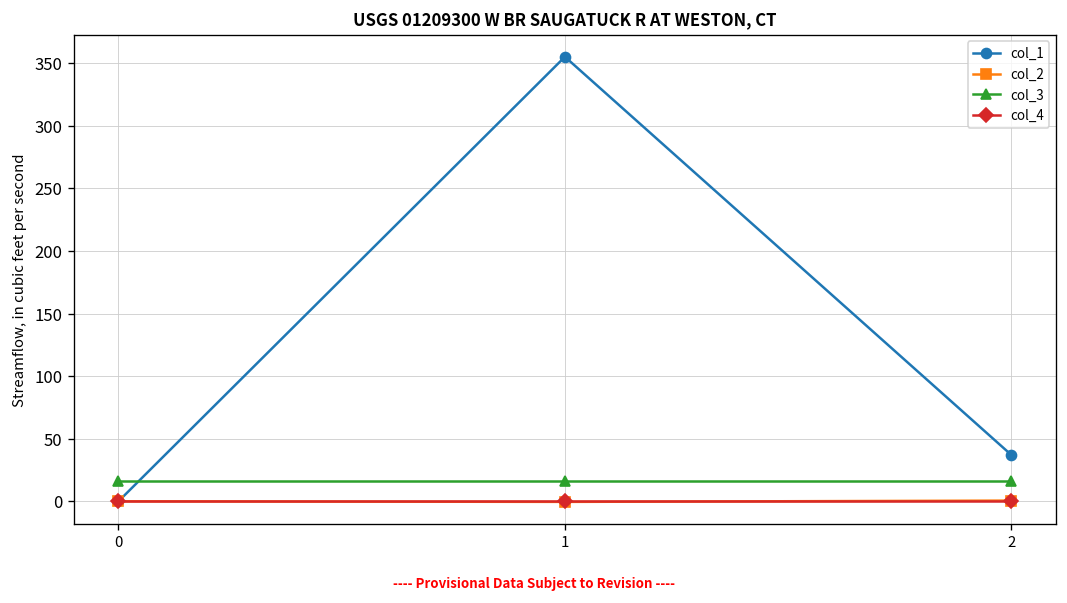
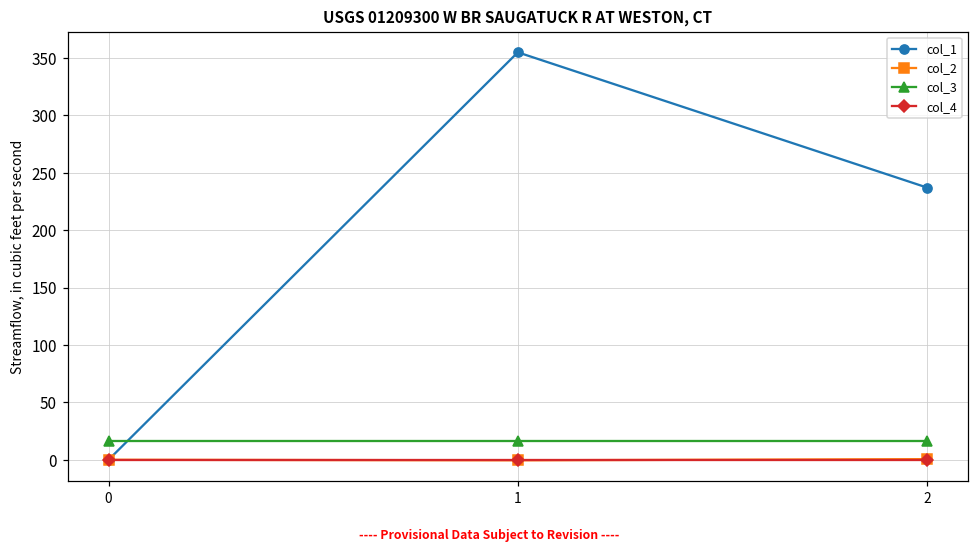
col_1, 2: 37 -> 237
